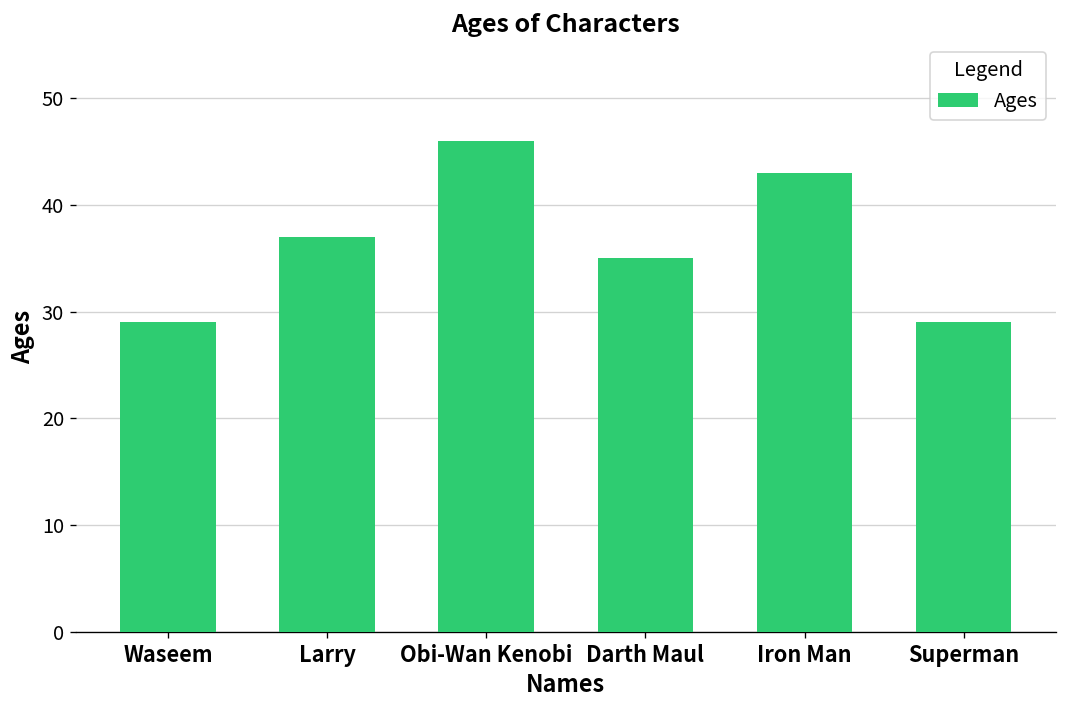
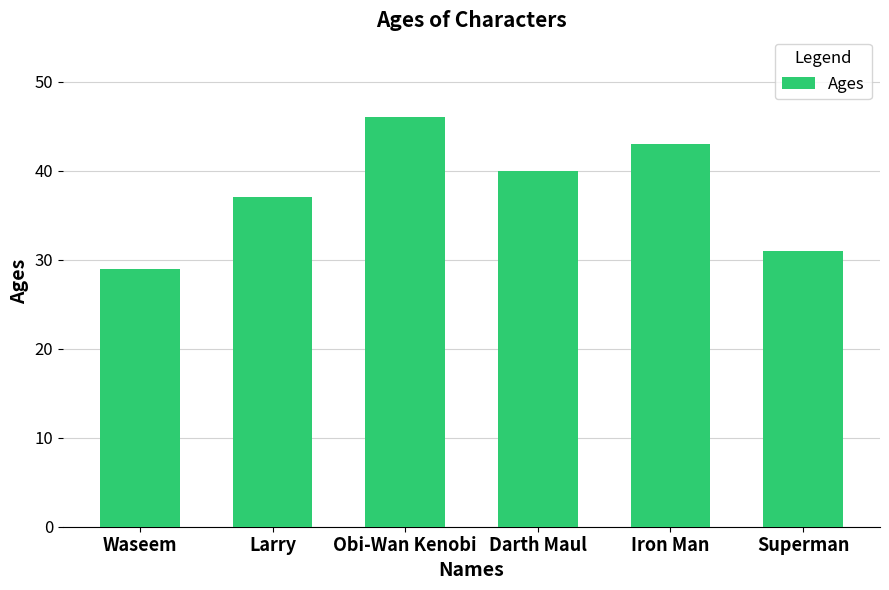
Darth Maul: 35 -> 40
Superman: 29 -> 31
